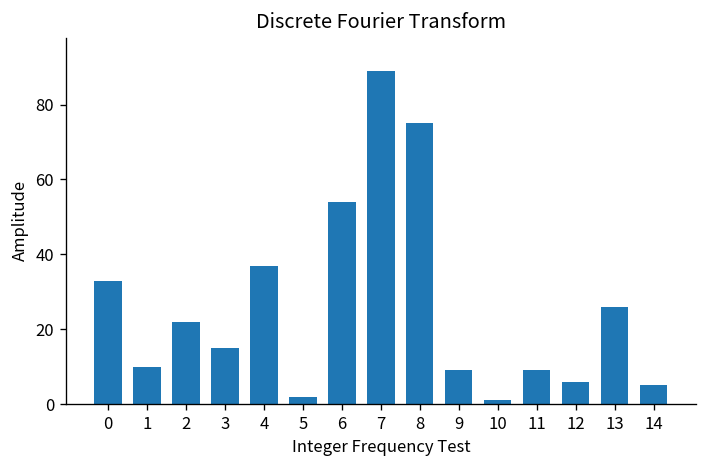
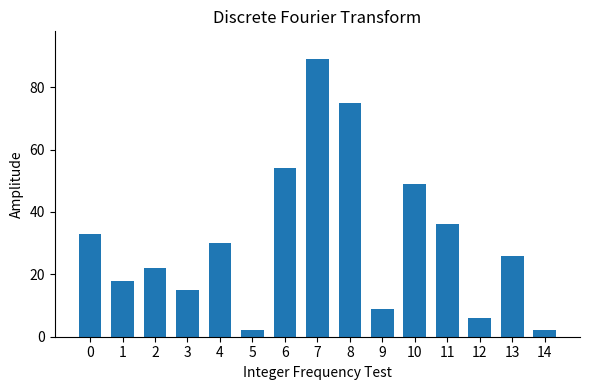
1: 10 -> 18
4: 37 -> 30
10: 1 -> 49
11: 9 -> 36
14: 5 -> 2
